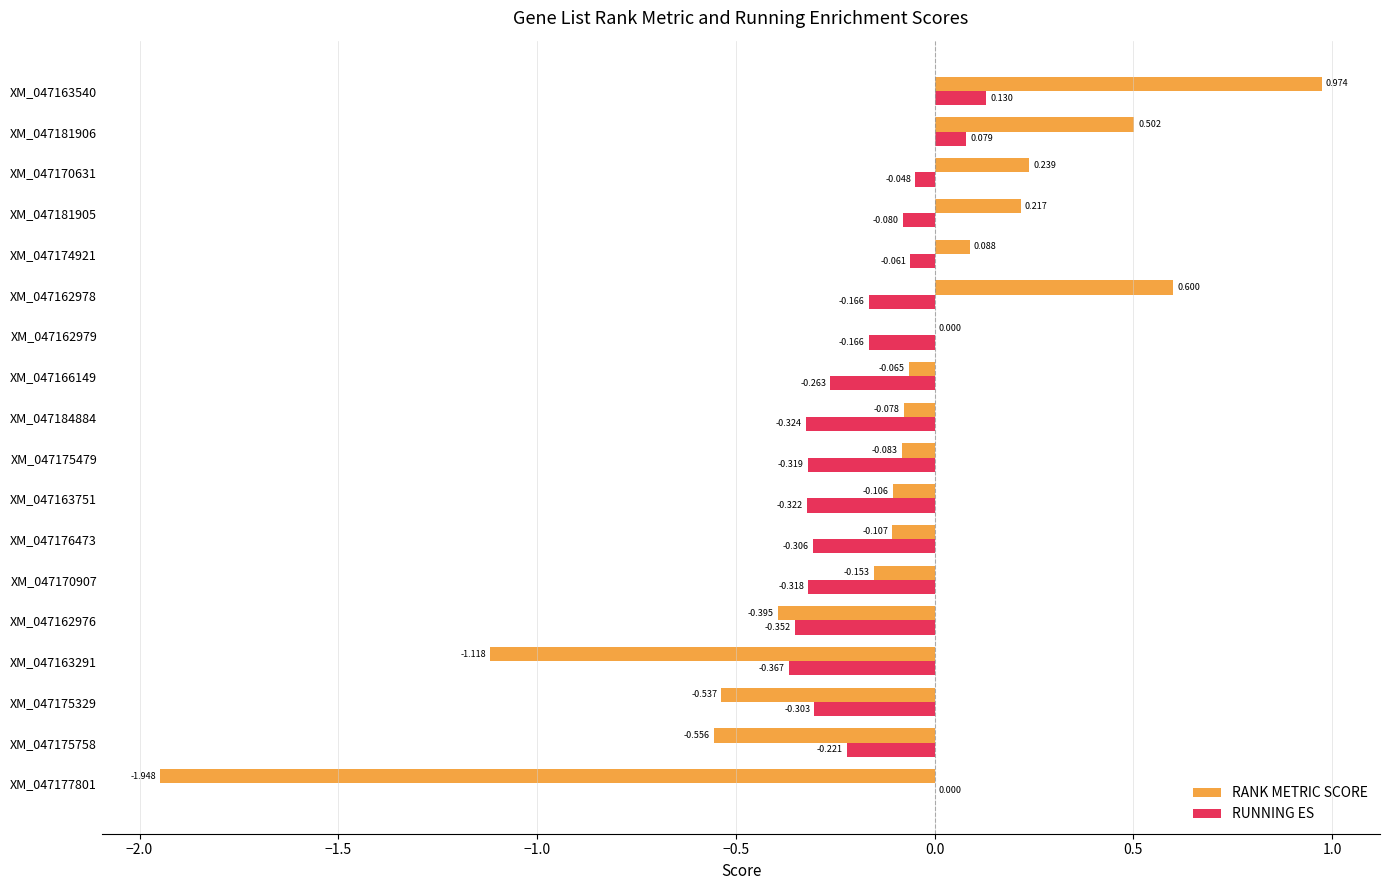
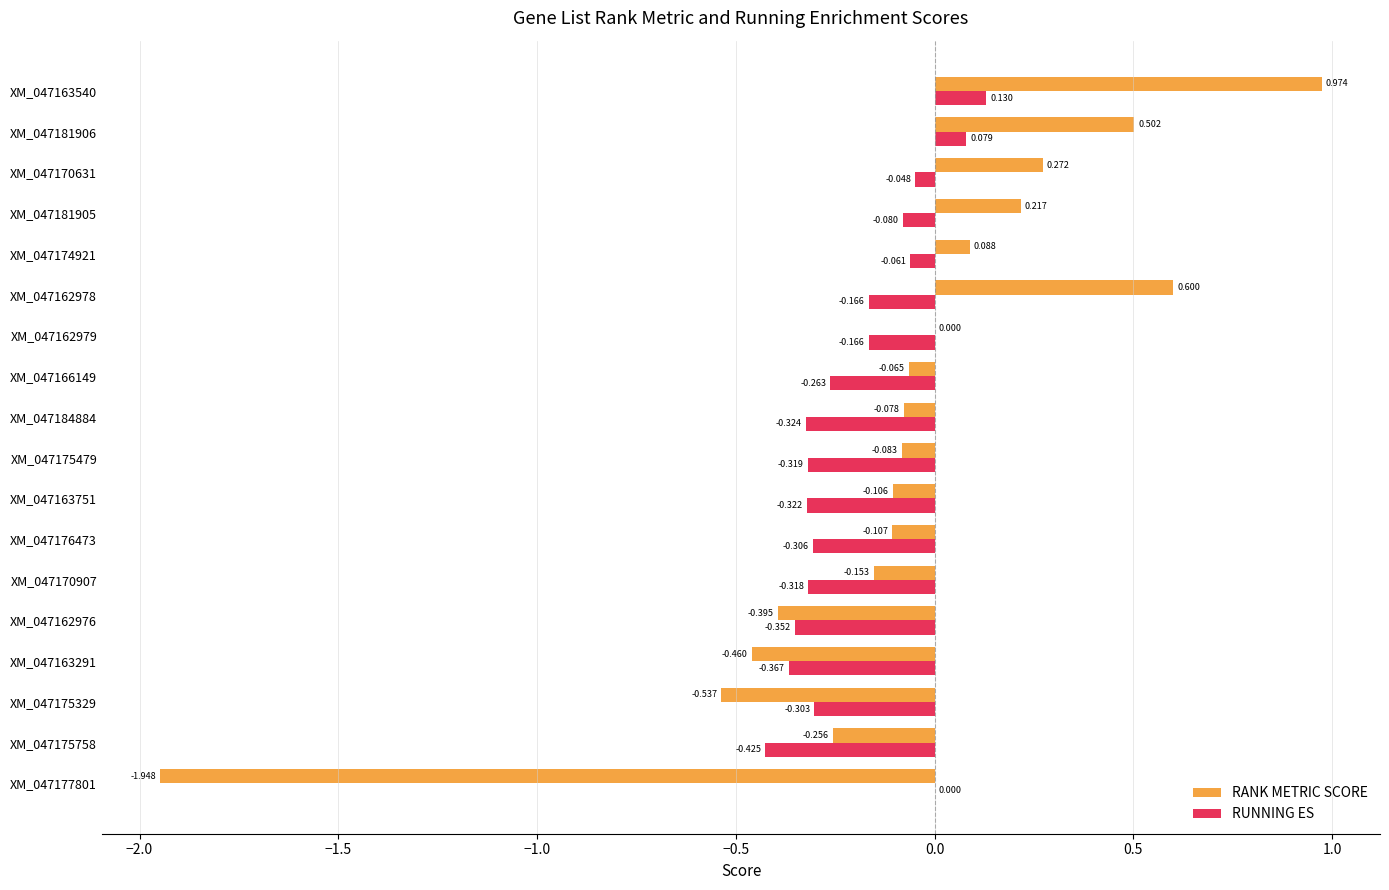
RANK METRIC SCORE, XM_047170631: 0.239 -> 0.272
RANK METRIC SCORE, XM_047163291: -1.118 -> -0.460
RANK METRIC SCORE, XM_047175758: -0.556 -> -0.256
RUNNING ES, XM_047175758: -0.221 -> -0.425
